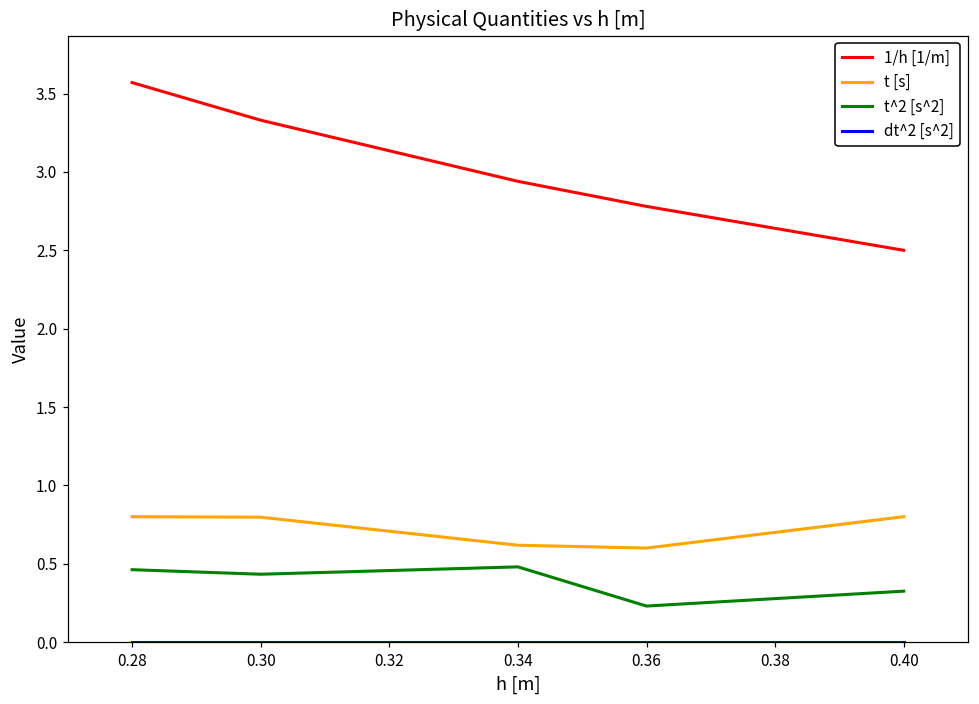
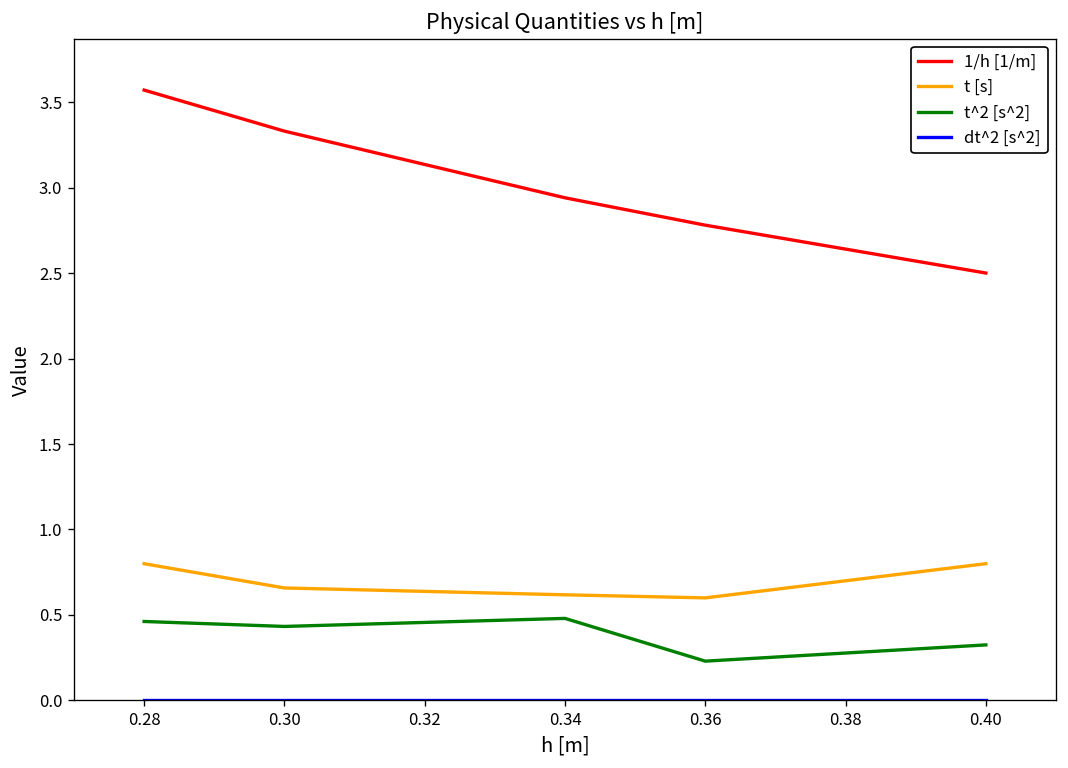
t [s], 0.30: 0.80 -> 0.66
